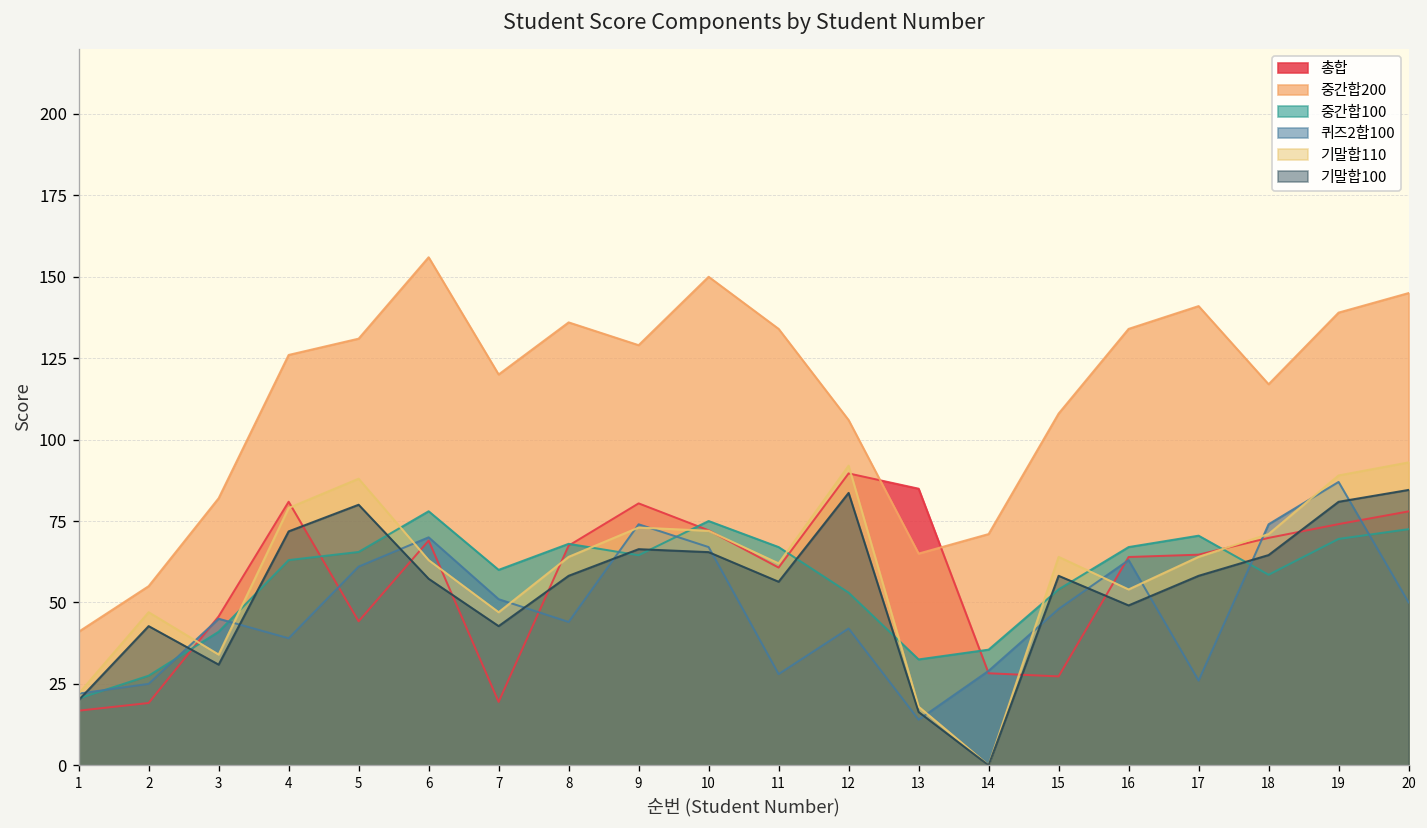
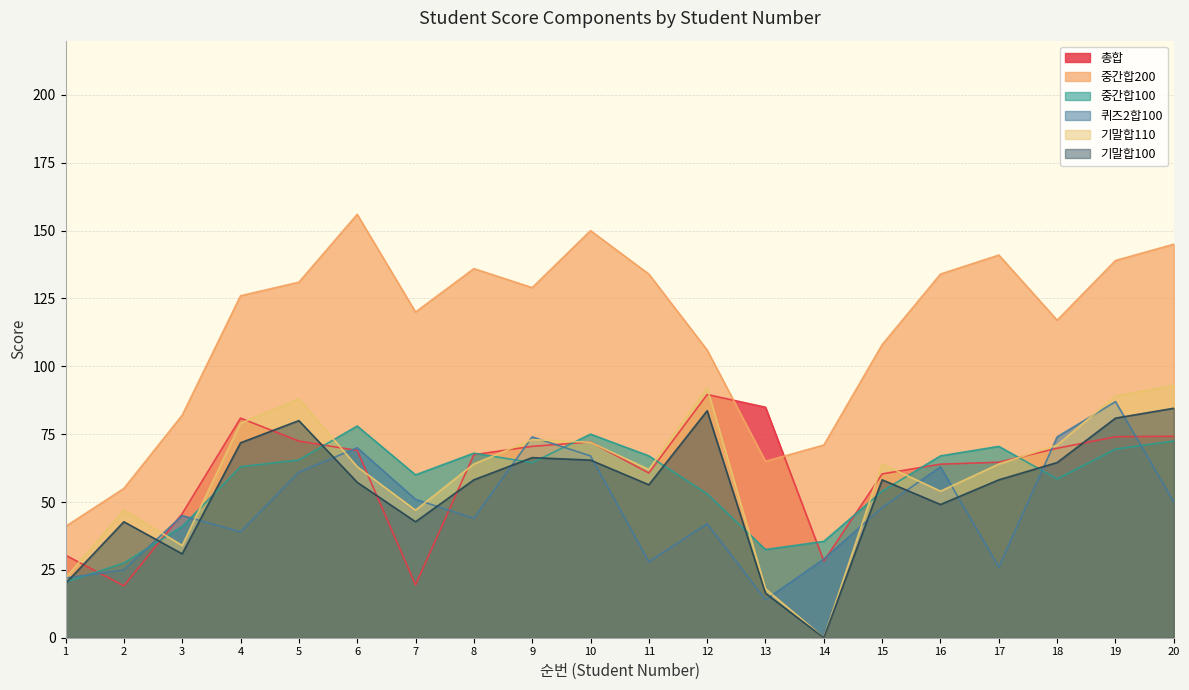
총합, 1: 17 -> 30
총합, 5: 44 -> 72
총합, 9: 80 -> 71
총합, 15: 27 -> 60
총합, 20: 78 -> 74
